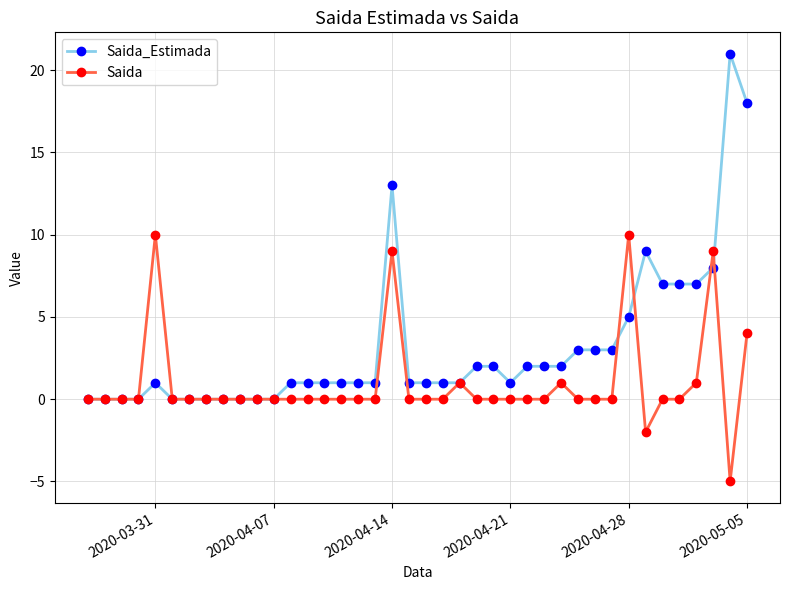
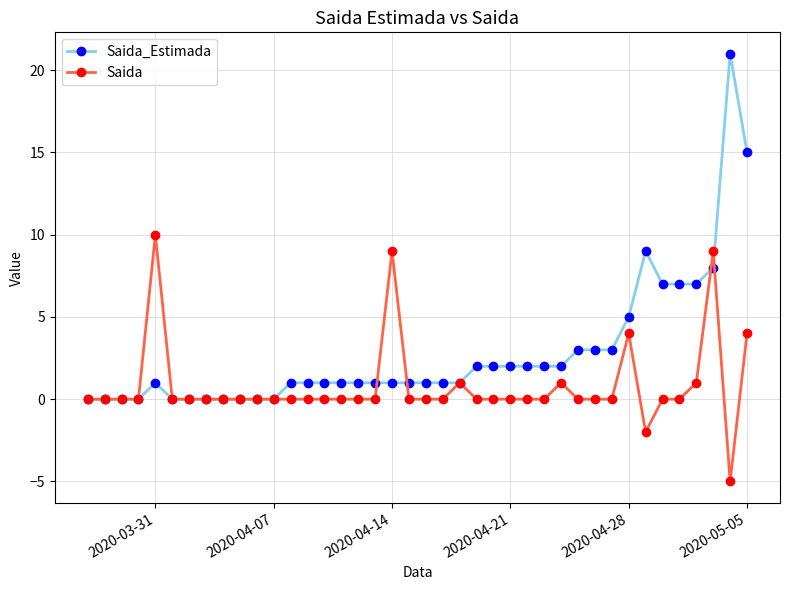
Saida_Estimada, 2020-04-14: 13 -> 1
Saida_Estimada, 2020-04-21: 1 -> 2
Saida, 2020-04-28: 10 -> 4
Saida_Estimada, 2020-05-05: 18 -> 15
